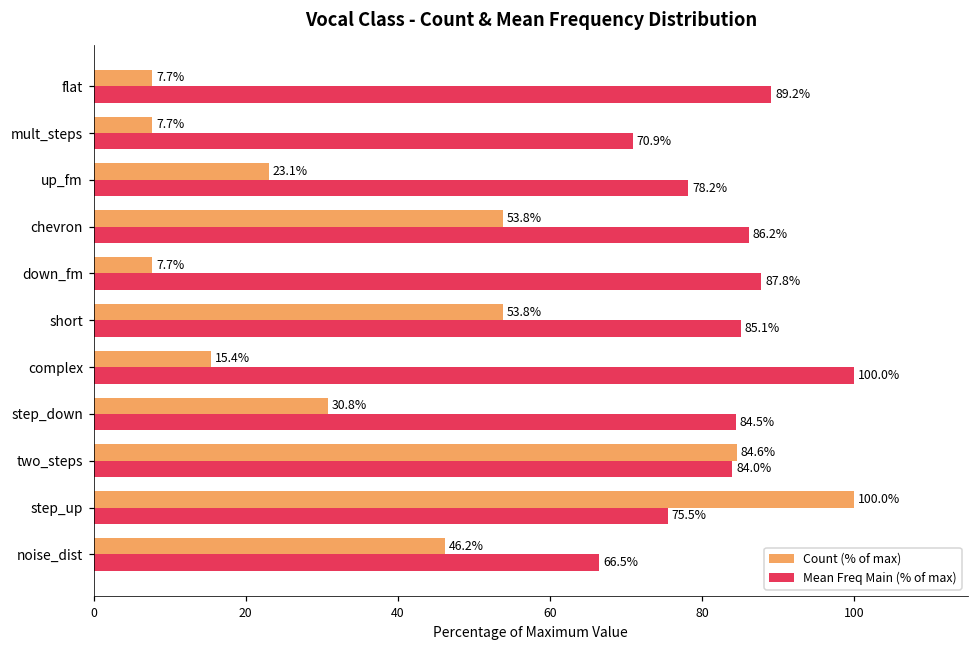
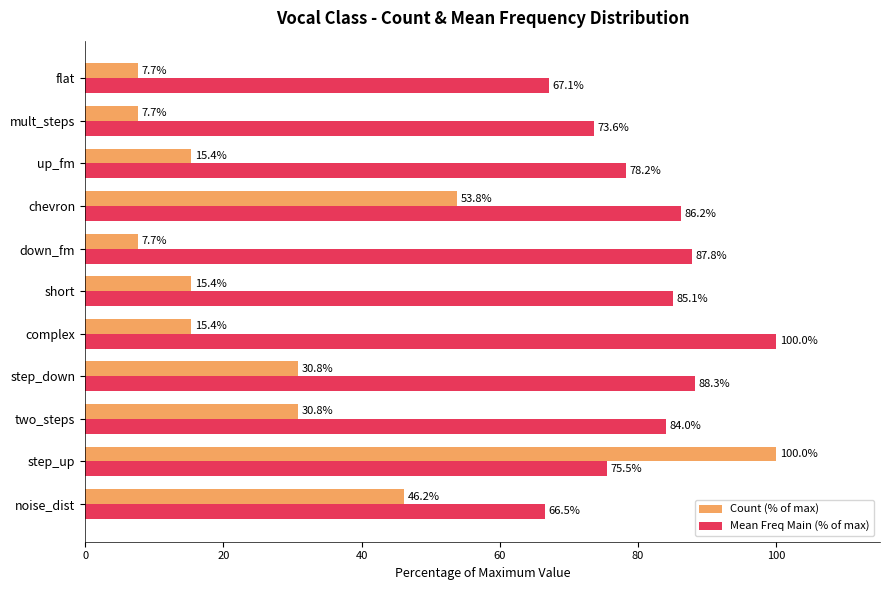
Mean Freq Main (% of max), flat: 89.2% -> 67.1%
Mean Freq Main (% of max), mult_steps: 70.9% -> 73.6%
Count (% of max), up_fm: 23.1% -> 15.4%
Count (% of max), short: 53.8% -> 15.4%
Mean Freq Main (% of max), step_down: 84.5% -> 88.3%
Count (% of max), two_steps: 84.6% -> 30.8%
